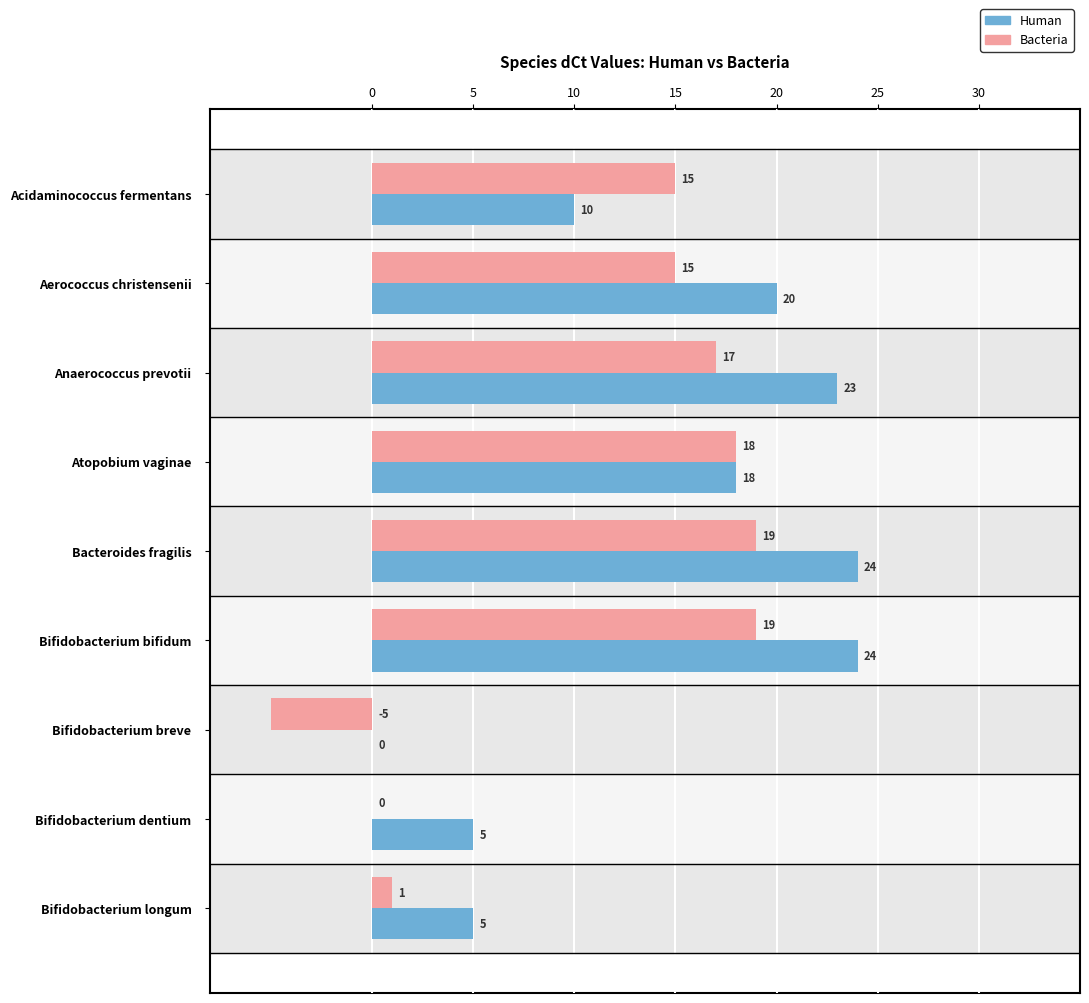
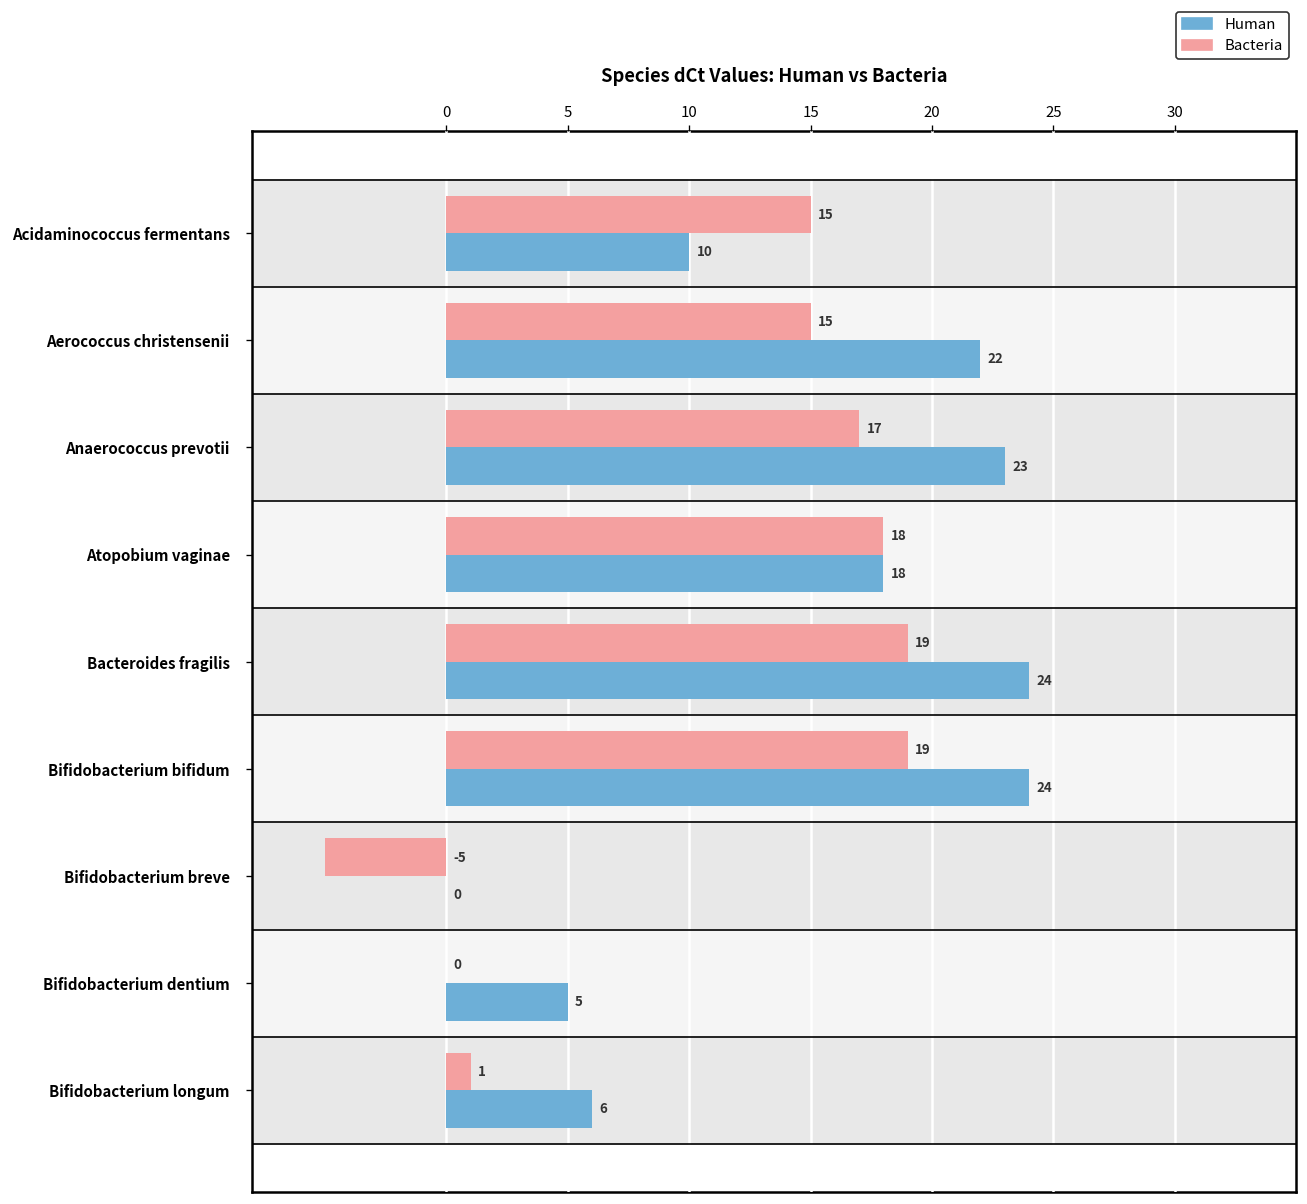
Human, Aerococcus christensenii: 20 -> 22
Human, Bifidobacterium longum: 5 -> 6
